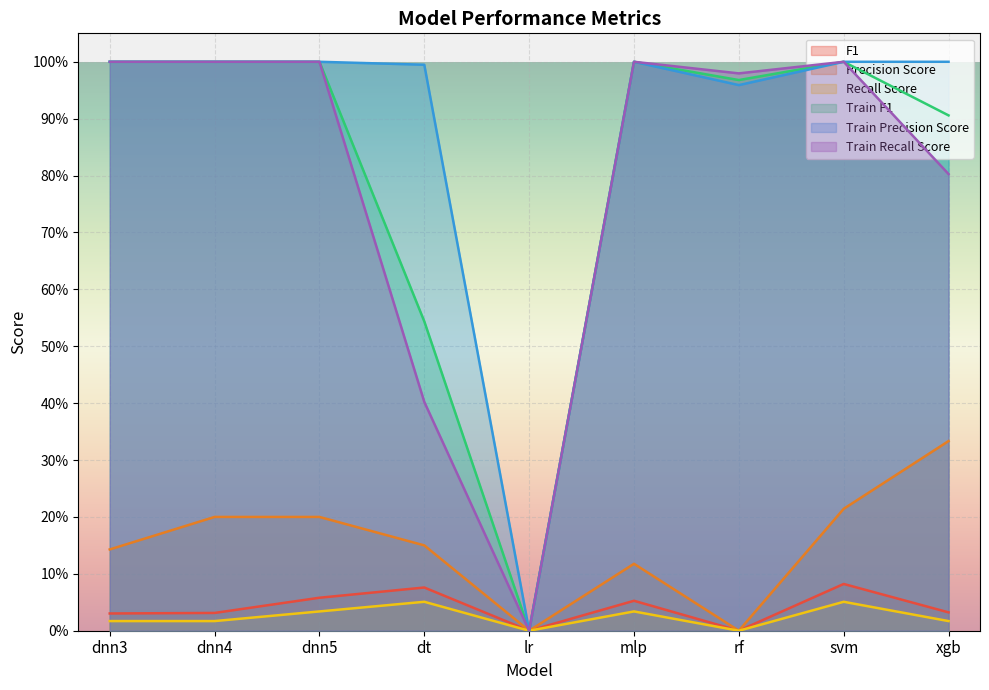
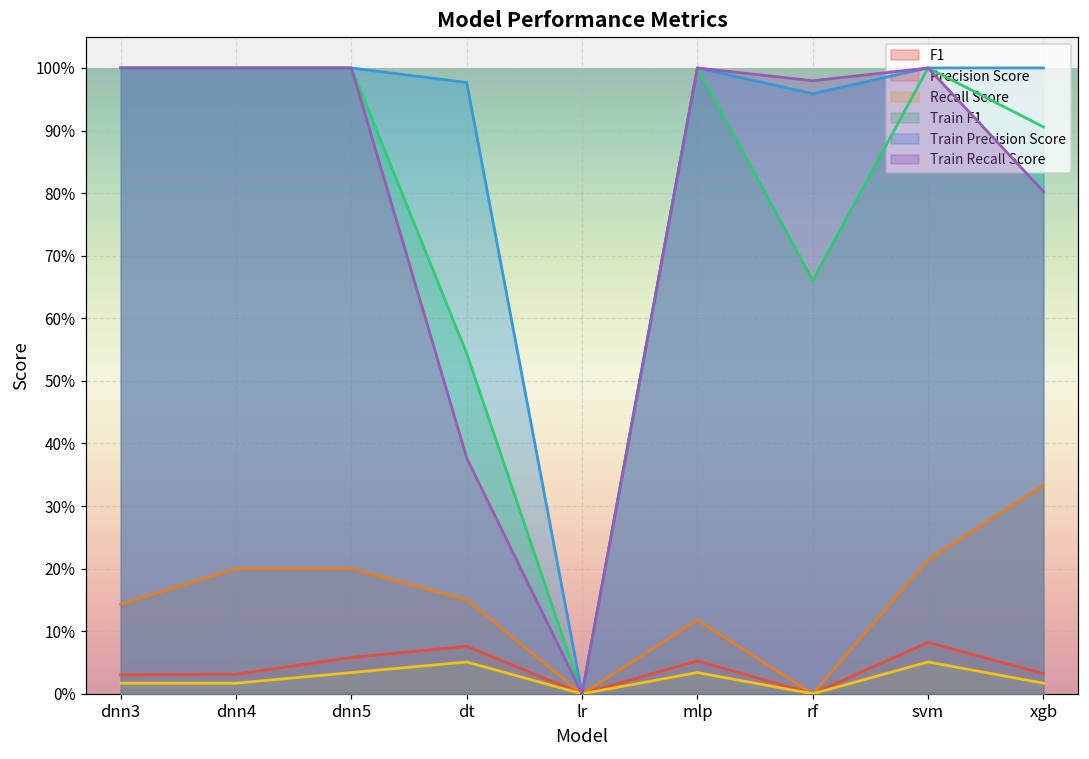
Train Precision Score, dt: 99% -> 98%
Train Recall Score, dt: 40% -> 38%
Train F1, rf: 97% -> 66%
